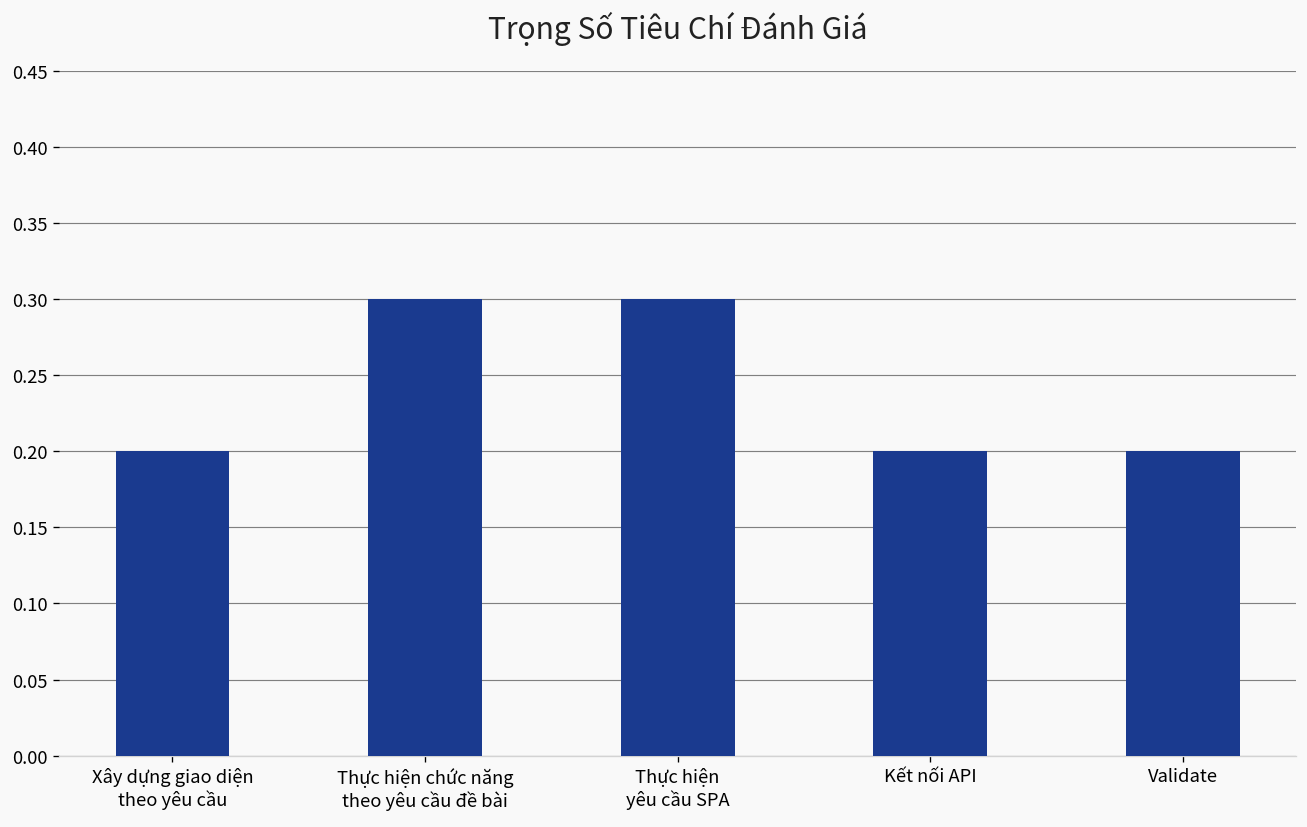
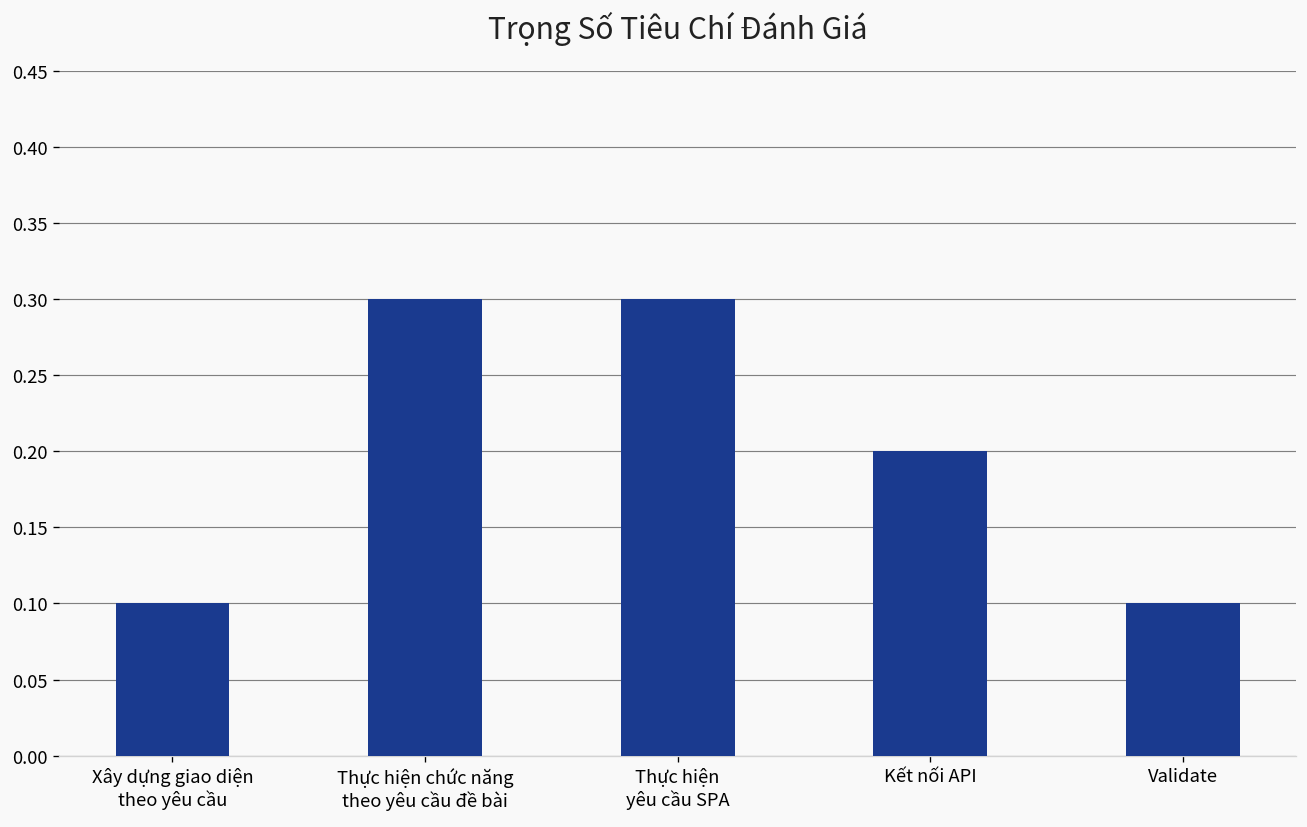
Xây dựng giao diện theo yêu cầu: 0.2 -> 0.1
Validate: 0.2 -> 0.1
